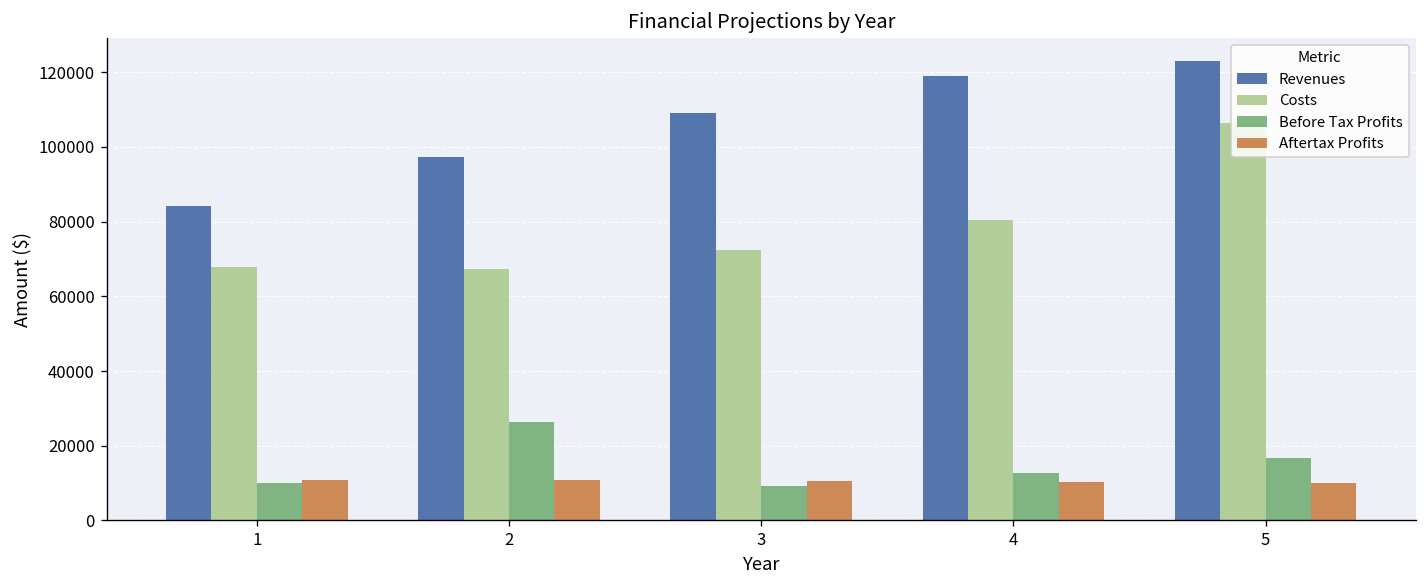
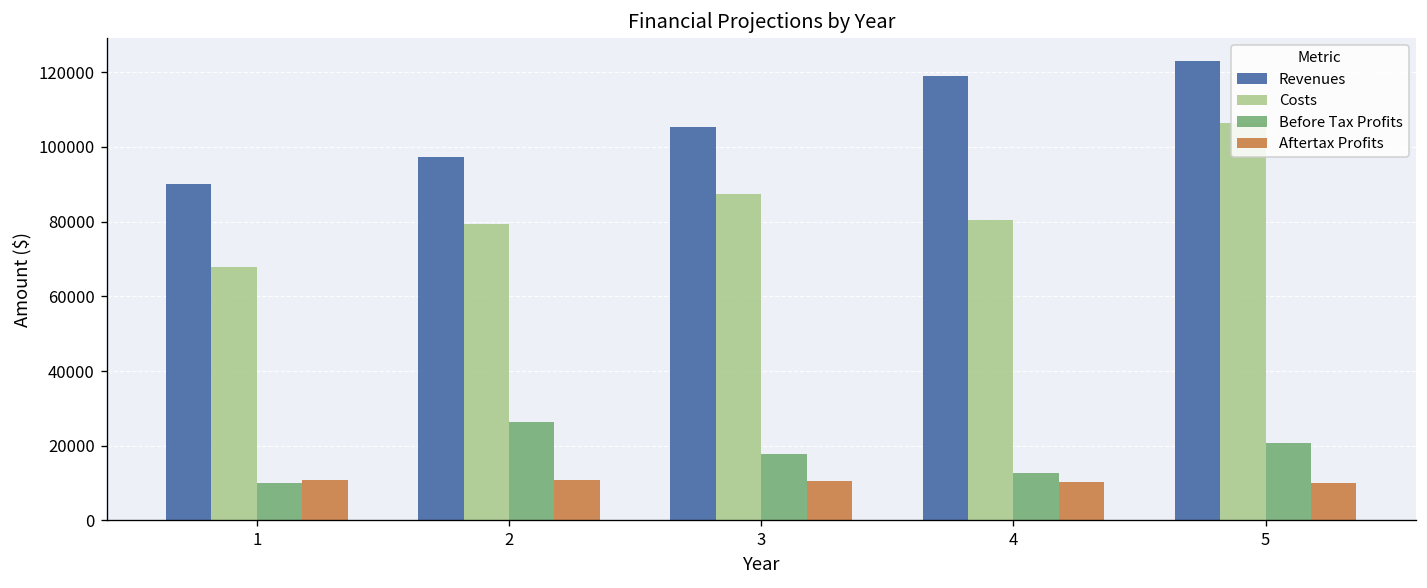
Revenues, 1: 84000 -> 90000
Costs, 2: 67000 -> 79000
Revenues, 3: 109000 -> 105000
Costs, 3: 73000 -> 88000
Before Tax Profits, 3: 9000 -> 18000
Before Tax Profits, 5: 17000 -> 21000
